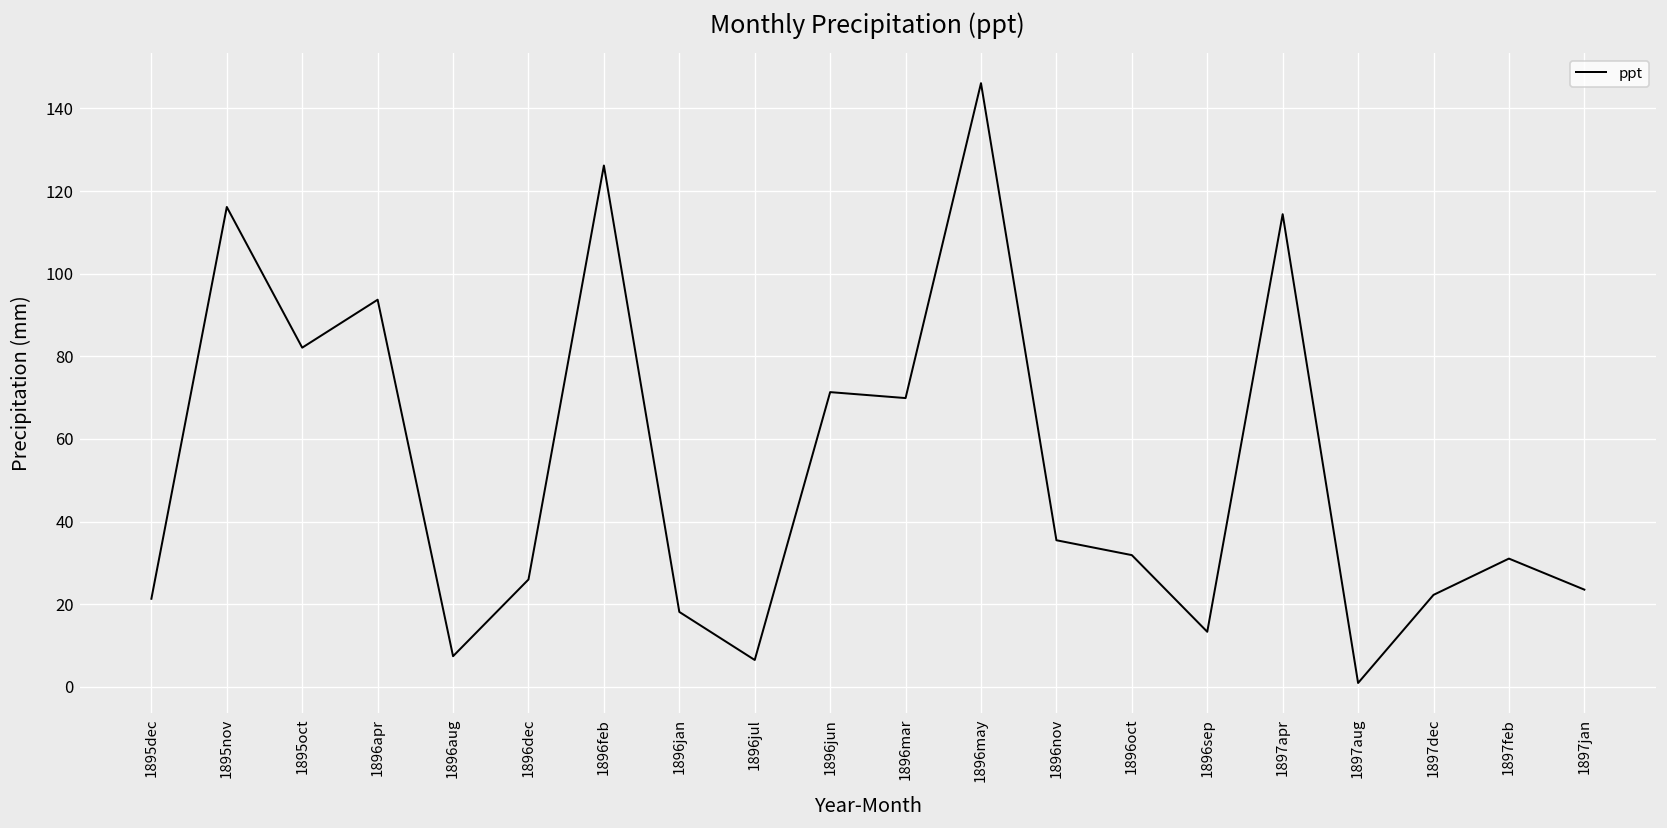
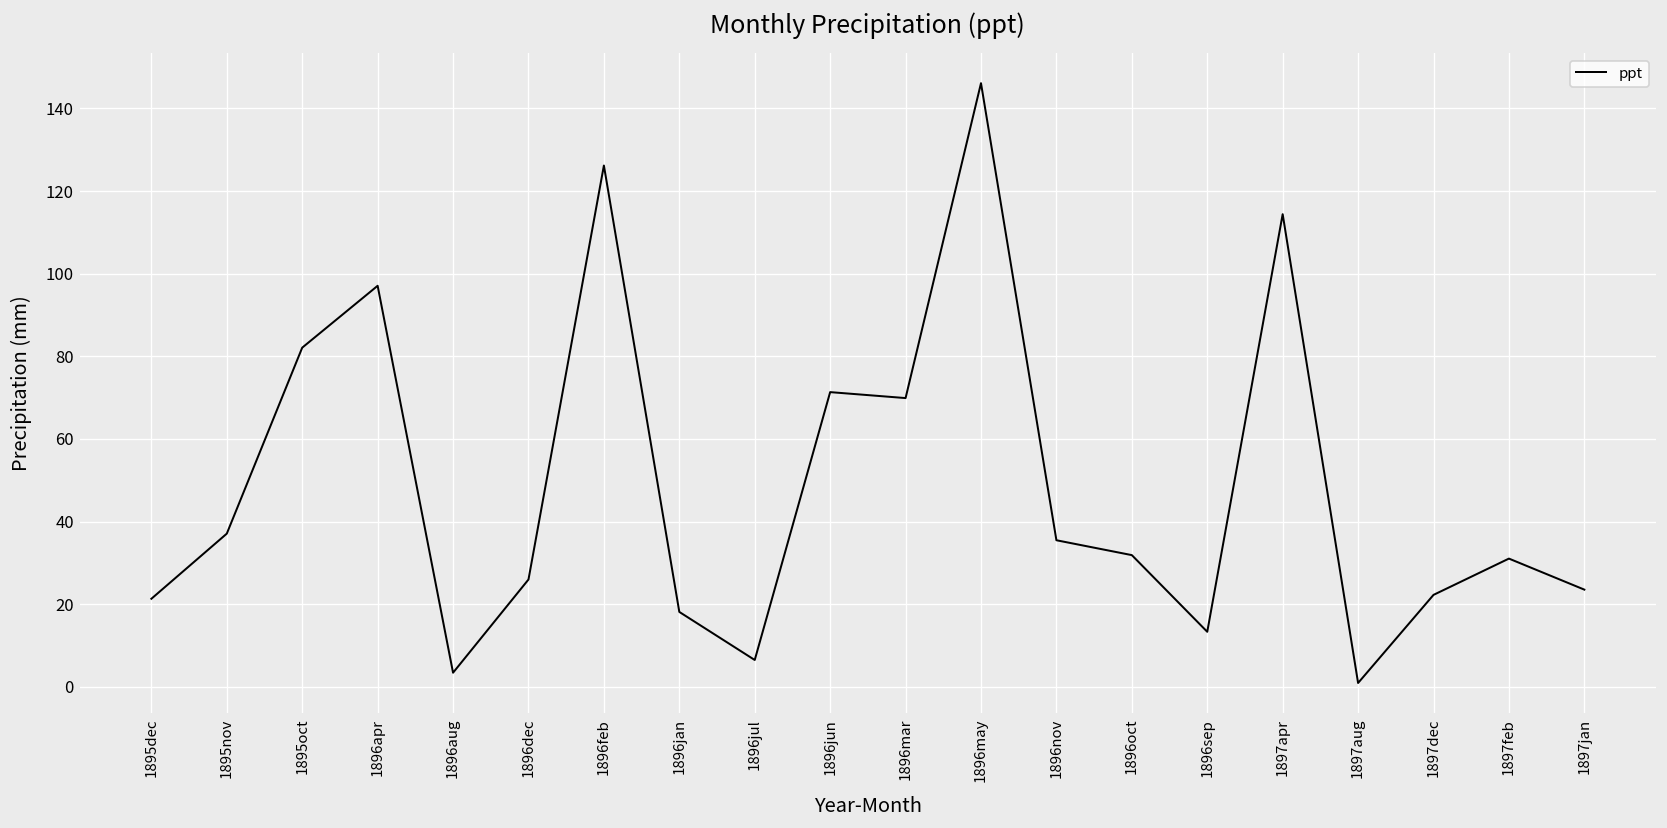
1895nov: 116 -> 37
1896apr: 94 -> 97
1896aug: 7 -> 3
